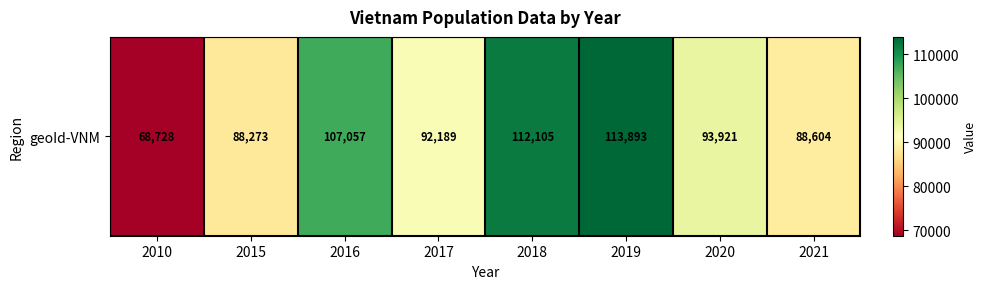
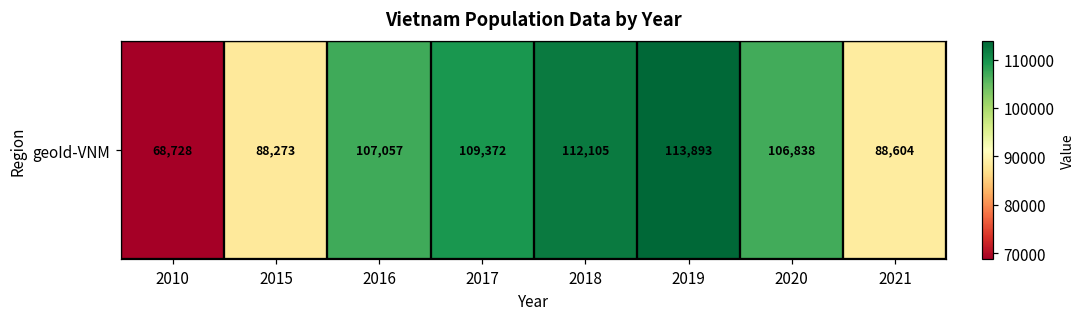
geoId-VNM, 2017: 92,189 -> 109,372
geoId-VNM, 2020: 93,921 -> 106,838
